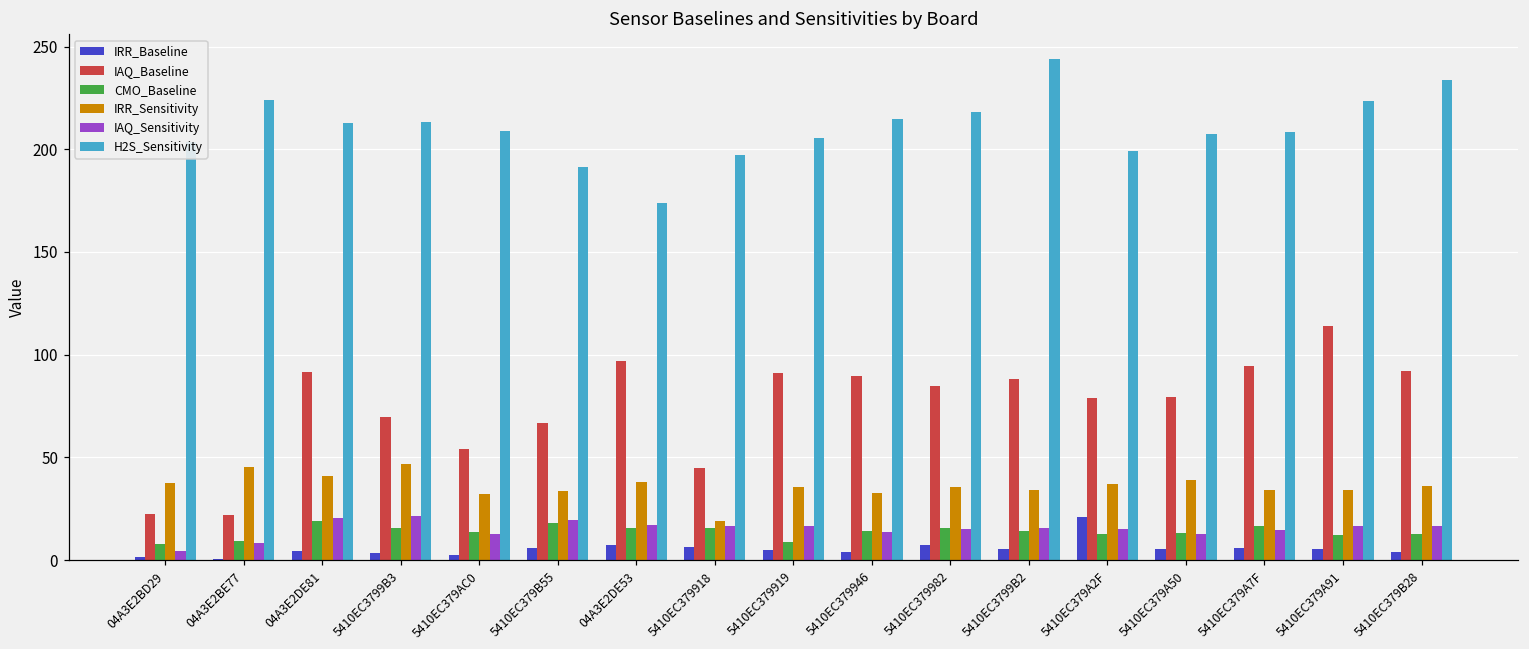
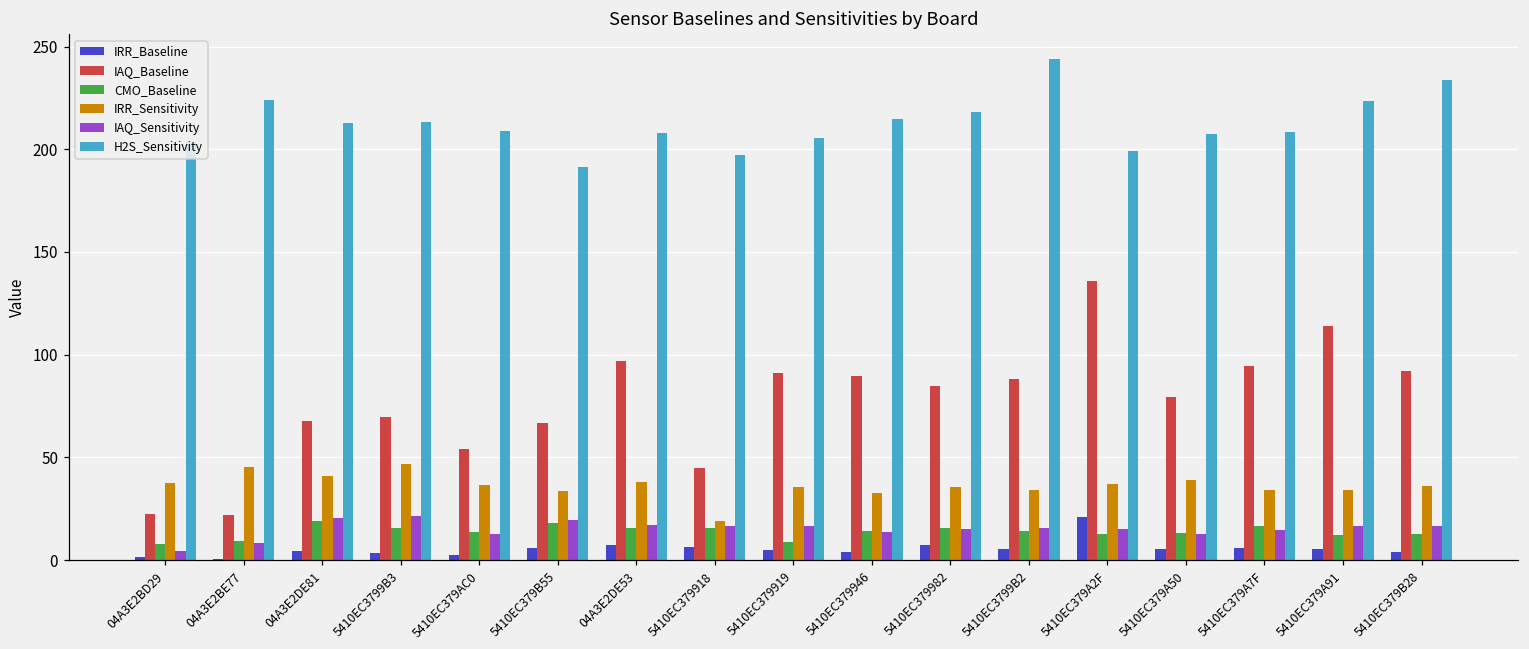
IAQ_Baseline, 04A3E2DE81: 92 -> 68
IRR_Sensitivity, 5410EC379AC0: 32 -> 37
H2S_Sensitivity, 04A3E2DE53: 174 -> 208
IAQ_Baseline, 5410EC379A2F: 79 -> 136
